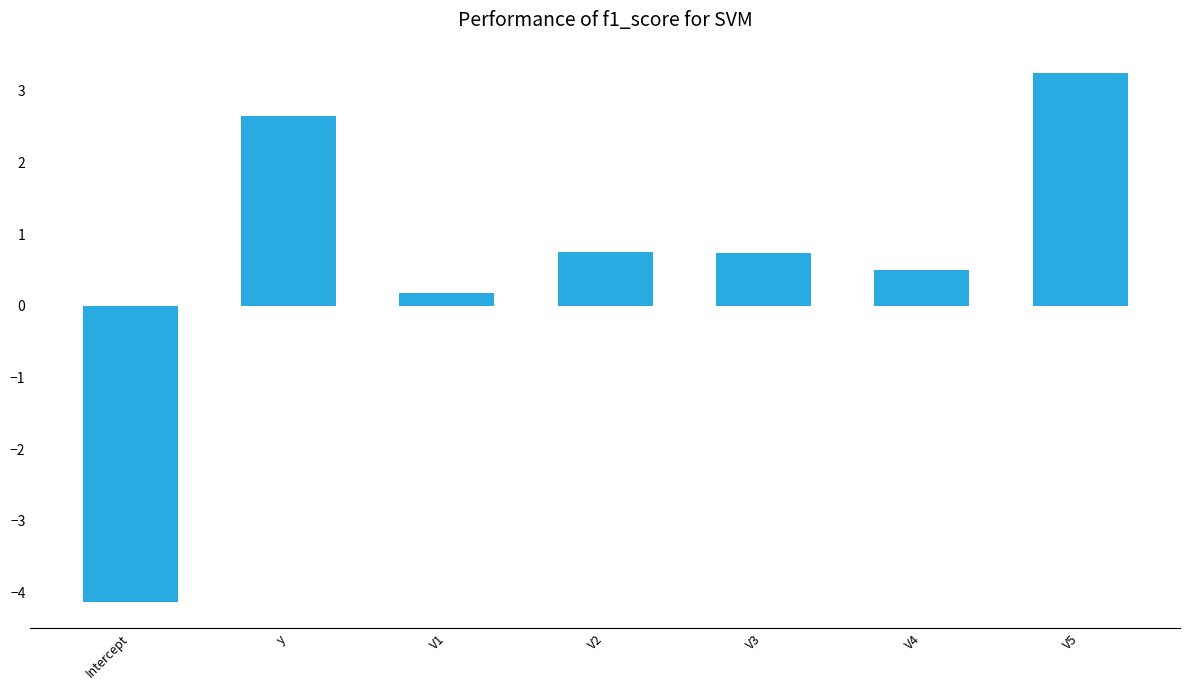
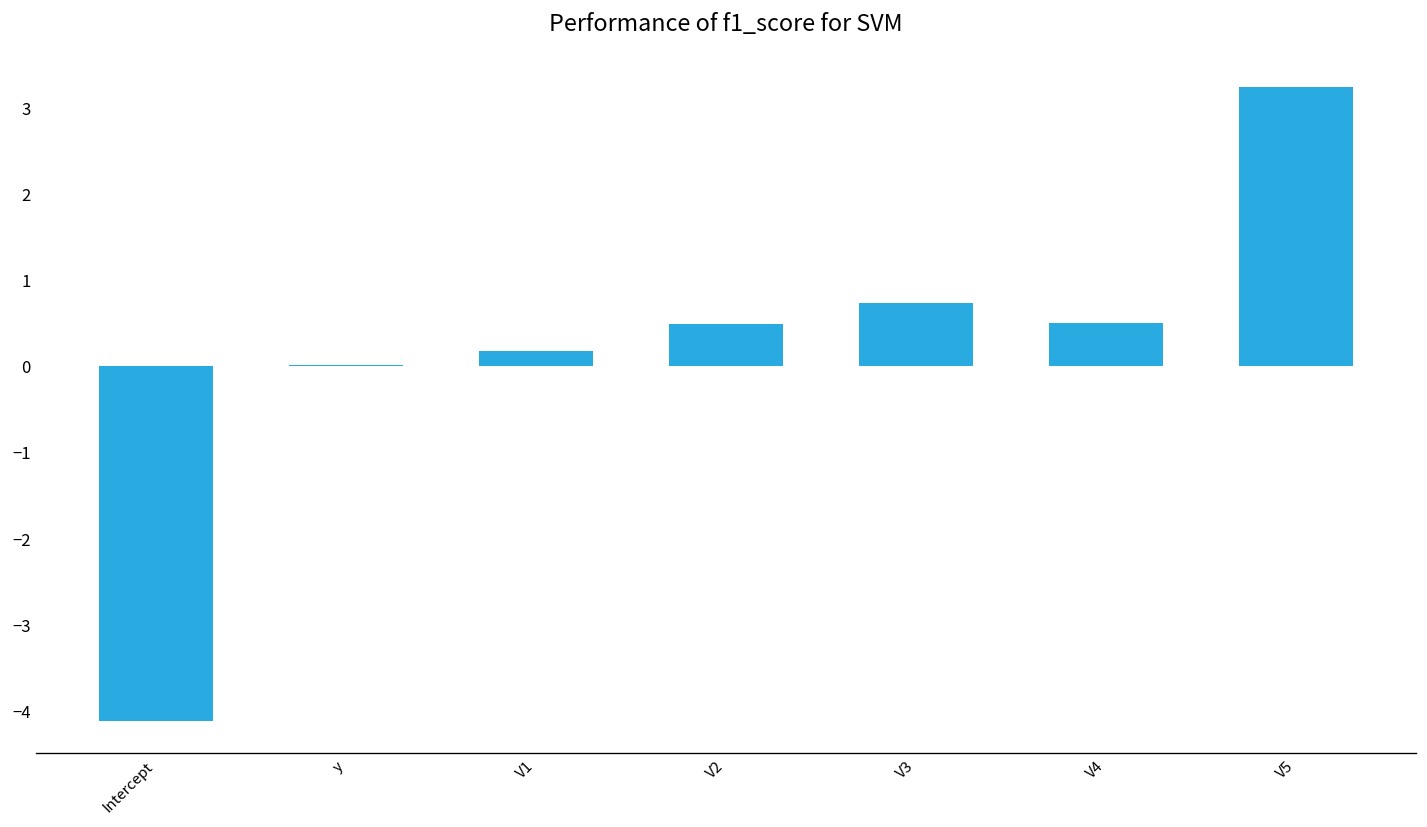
y: 2.6 -> 0.0
V2: 0.8 -> 0.5
